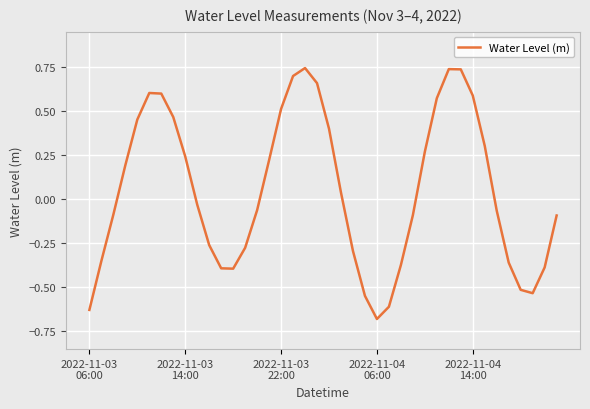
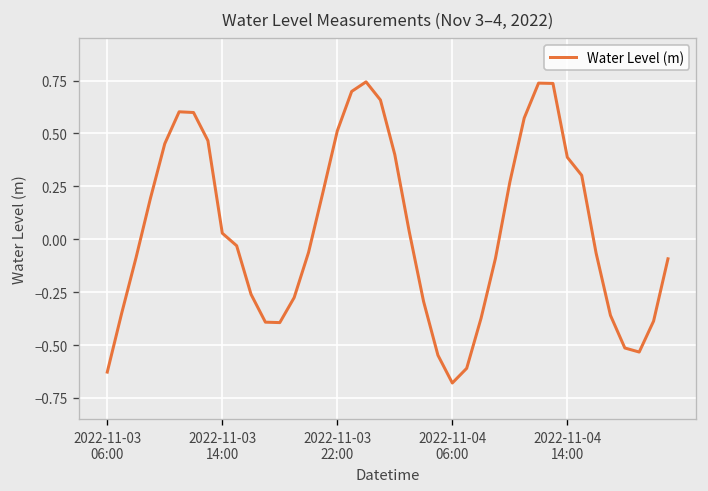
2022-11-03 14:00: 0.24 -> 0.03
2022-11-04 14:00: 0.59 -> 0.39
